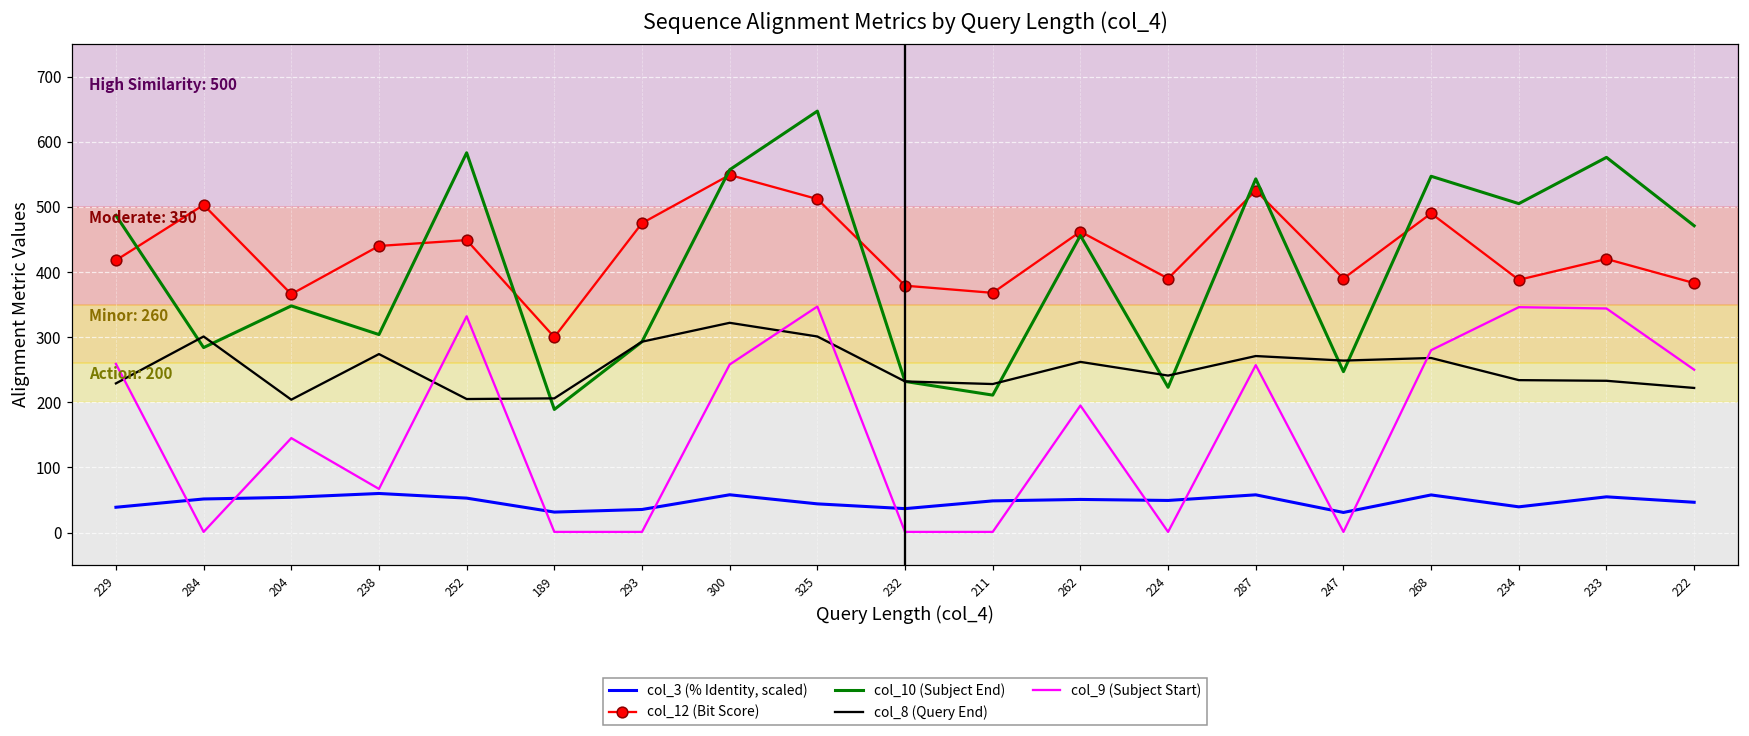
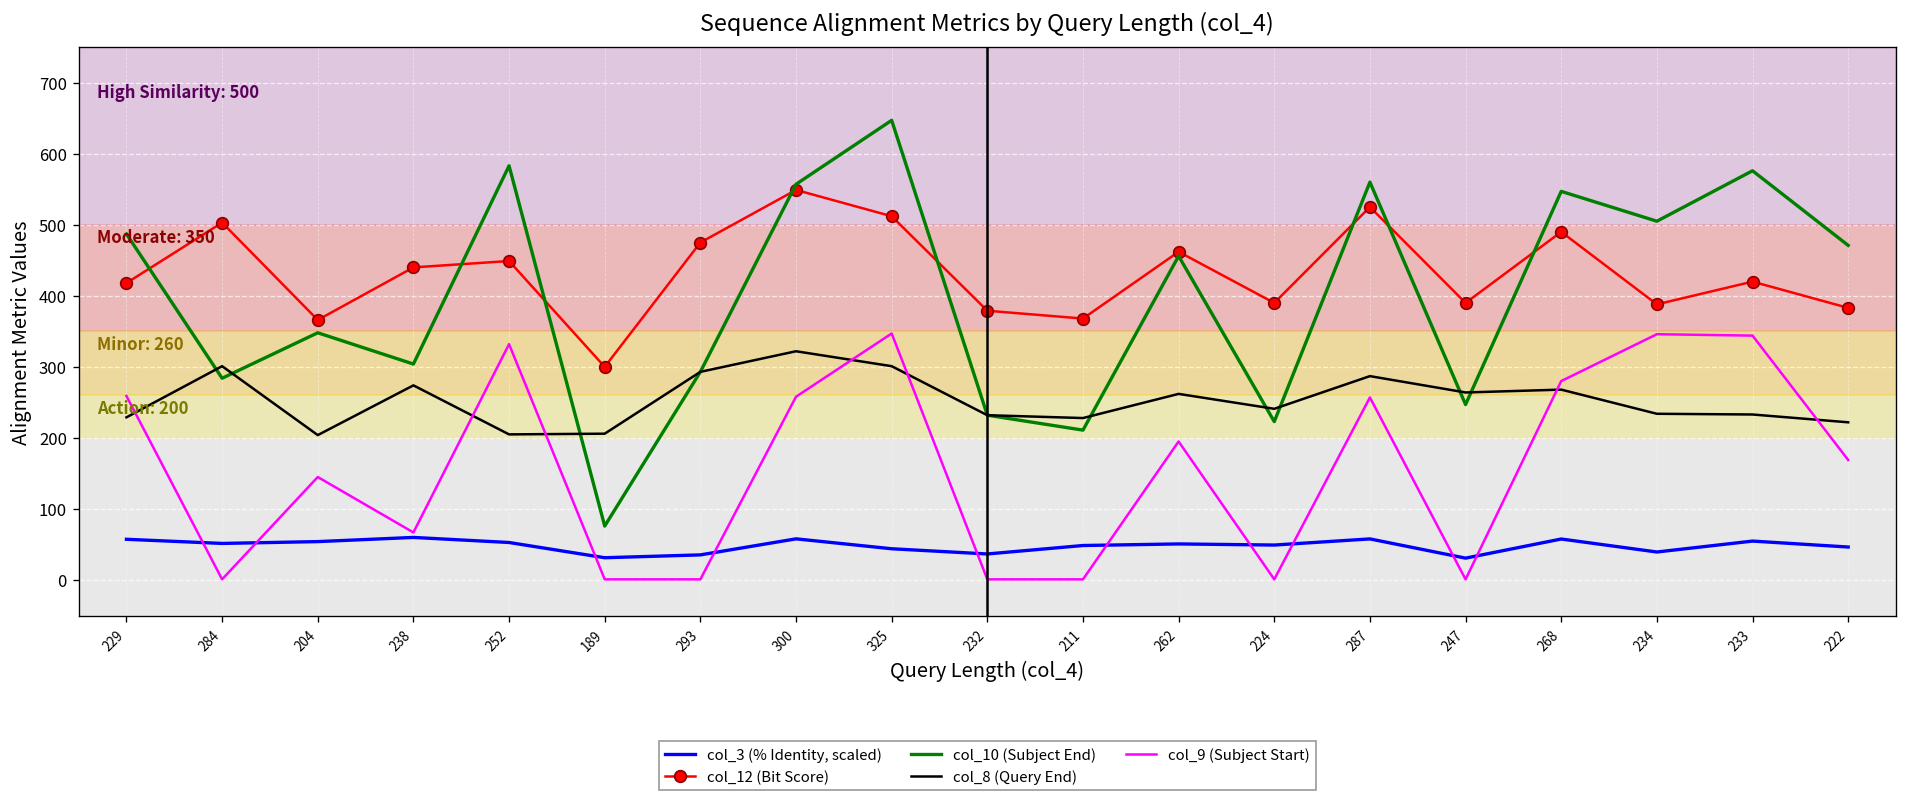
col_3 (% Identity, scaled), 229: 40 -> 60
col_10 (Subject End), 189: 190 -> 80
col_10 (Subject End), 287: 540 -> 560
col_8 (Query End), 287: 270 -> 290
col_9 (Subject Start), 222: 250 -> 170
